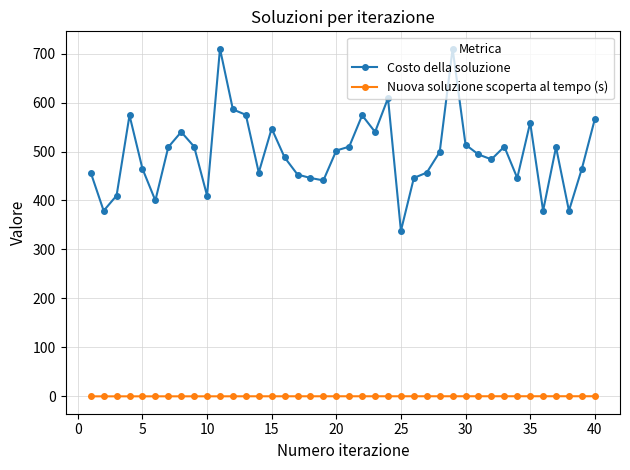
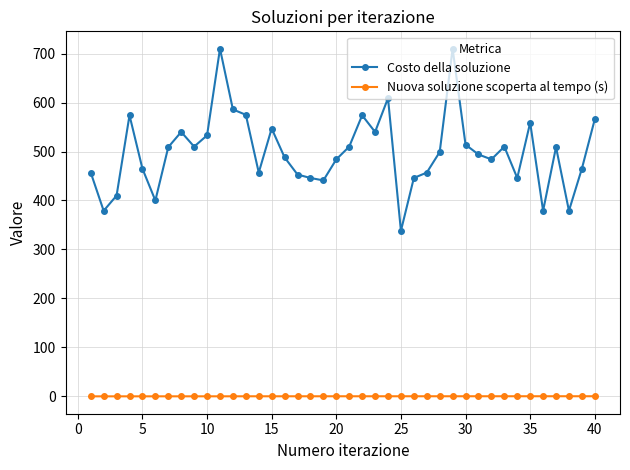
Costo della soluzione, 10: 410 -> 530
Costo della soluzione, 20: 500 -> 480
